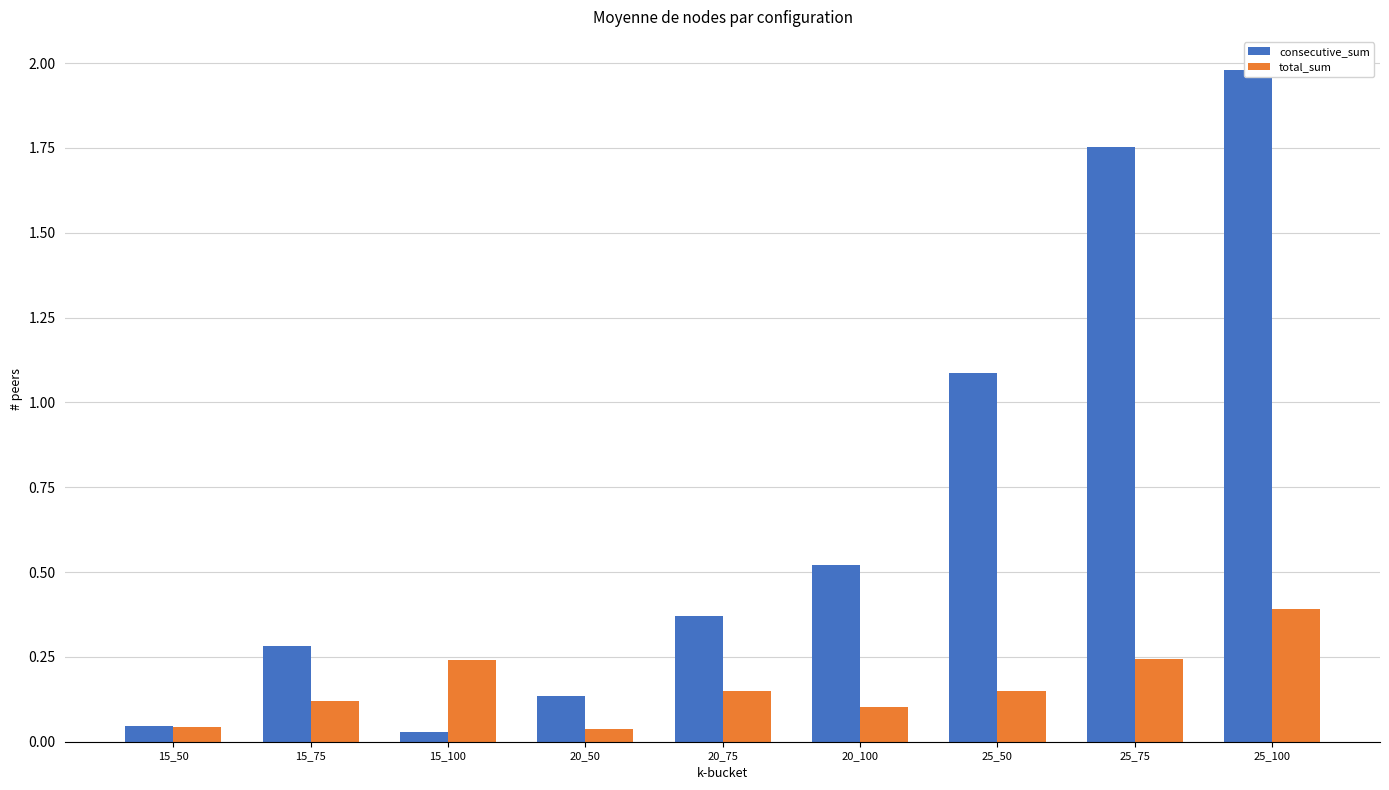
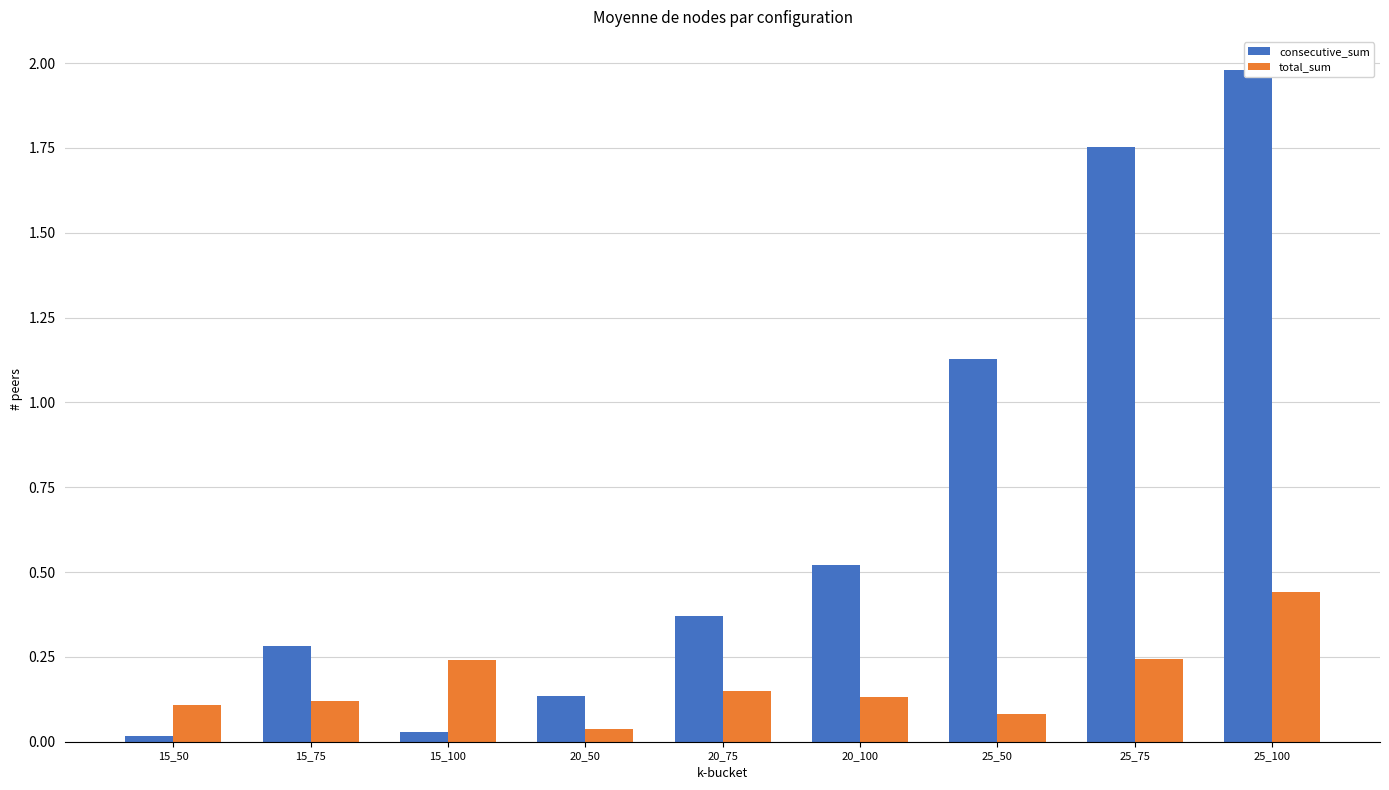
consecutive_sum, 15_50: 0.05 -> 0.02
total_sum, 15_50: 0.04 -> 0.11
total_sum, 20_100: 0.10 -> 0.13
consecutive_sum, 25_50: 1.09 -> 1.13
total_sum, 25_50: 0.15 -> 0.08
total_sum, 25_100: 0.39 -> 0.44
